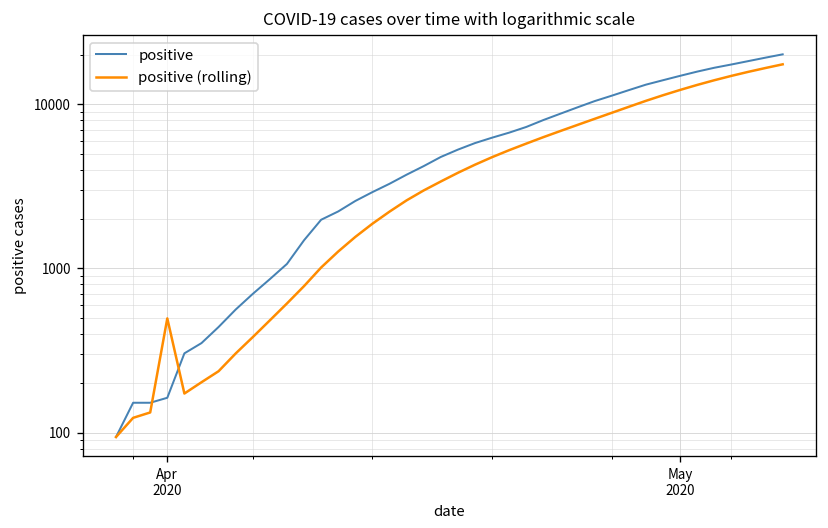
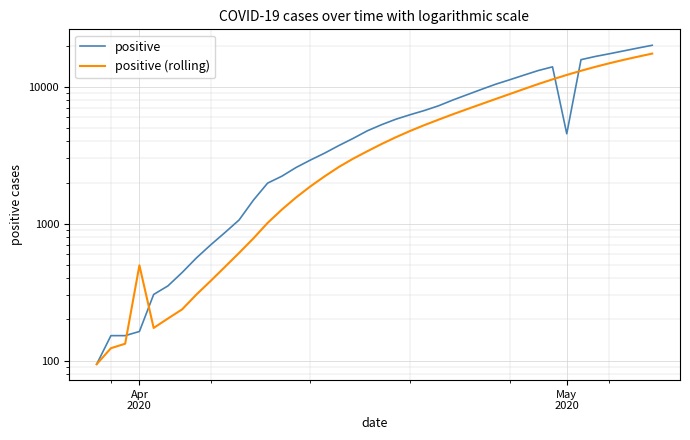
positive, May 2020: 15000 -> 4500
